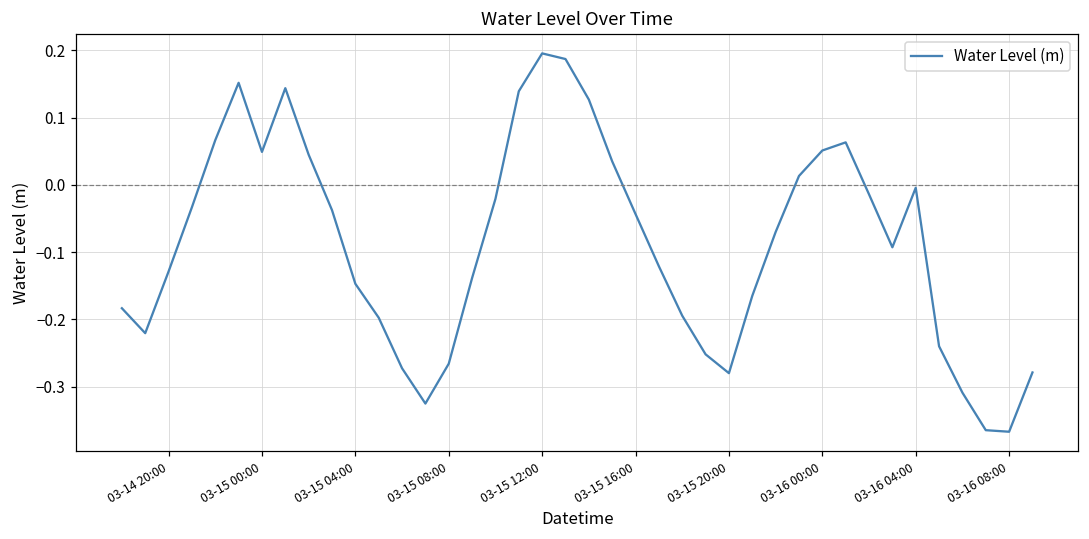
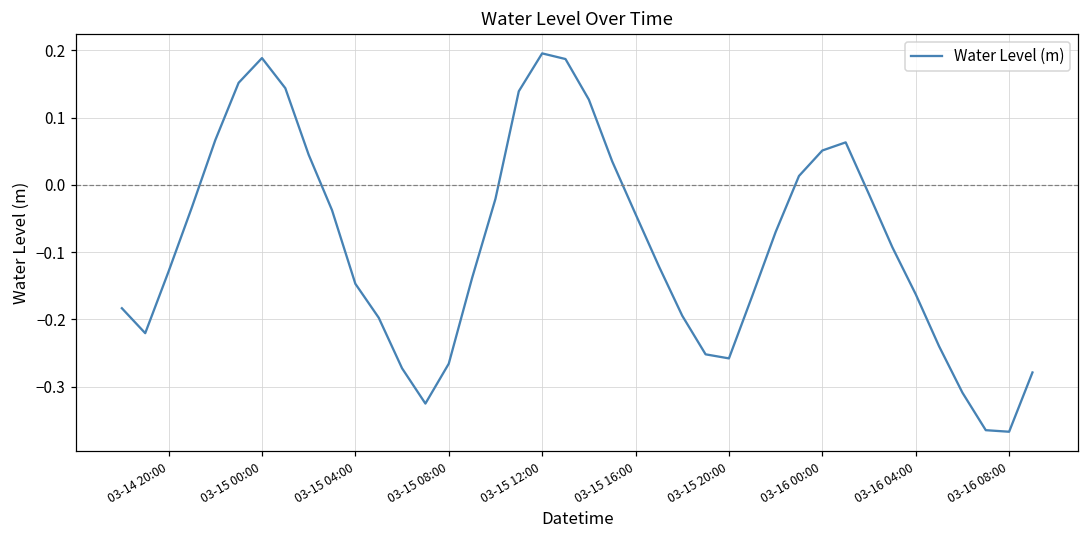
03-15 00:00: 0.05 -> 0.19
03-15 20:00: -0.28 -> -0.26
03-16 04:00: 0.00 -> -0.16
